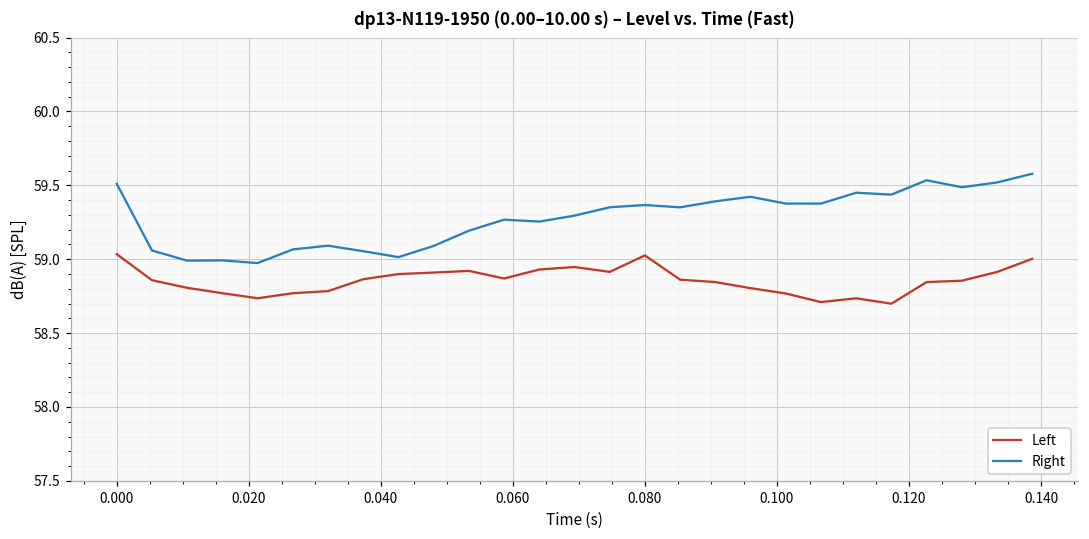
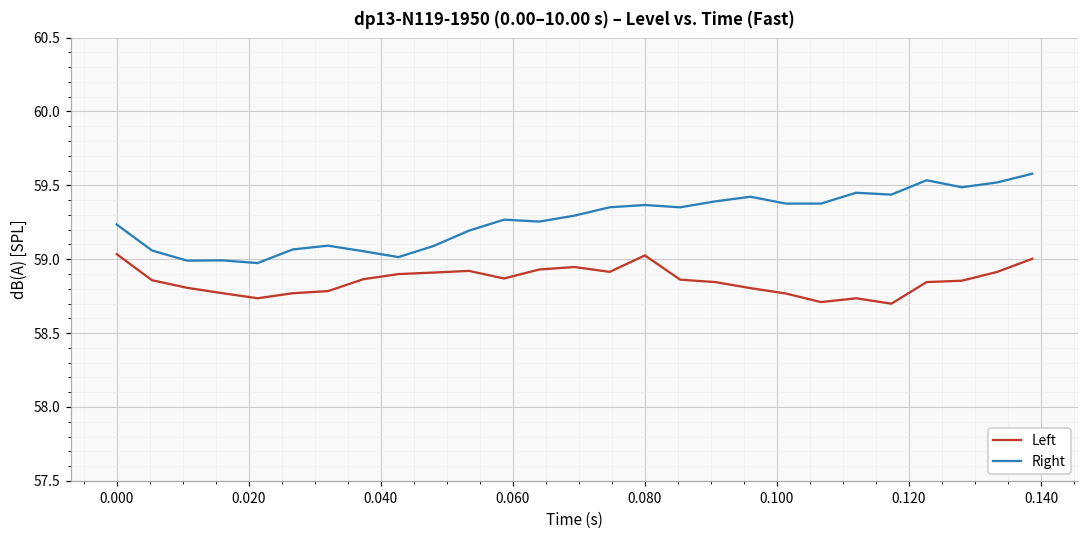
Right, 0.000: 59.51 -> 59.23
